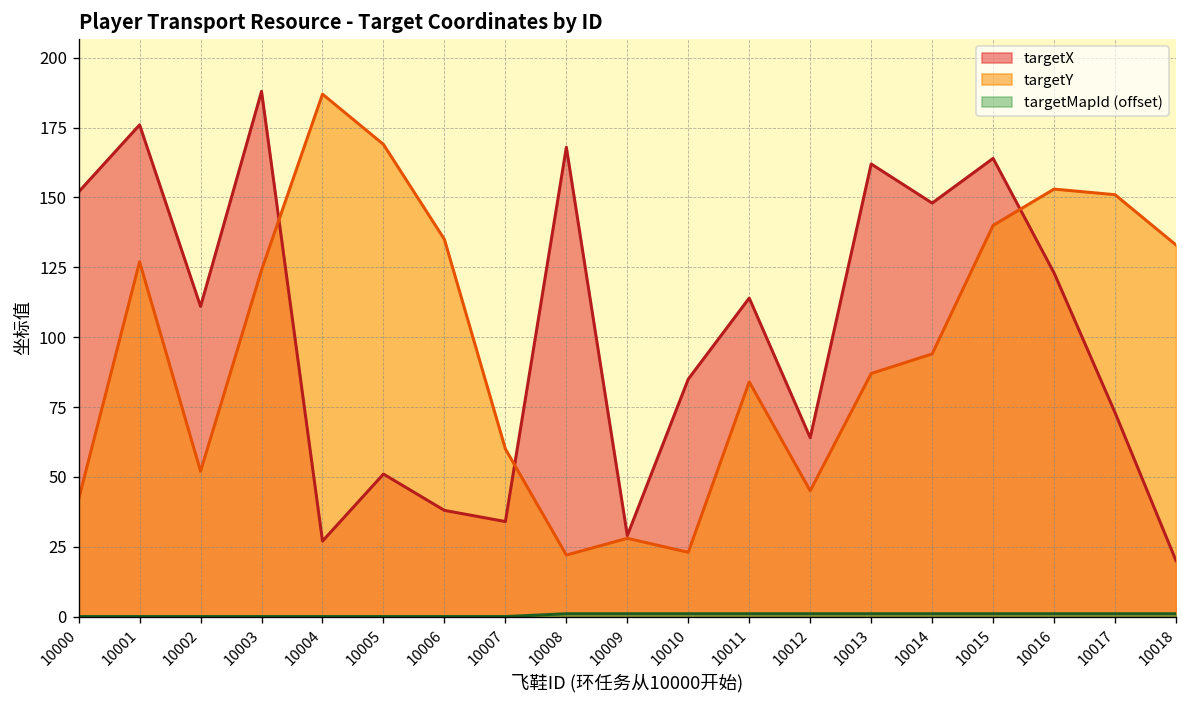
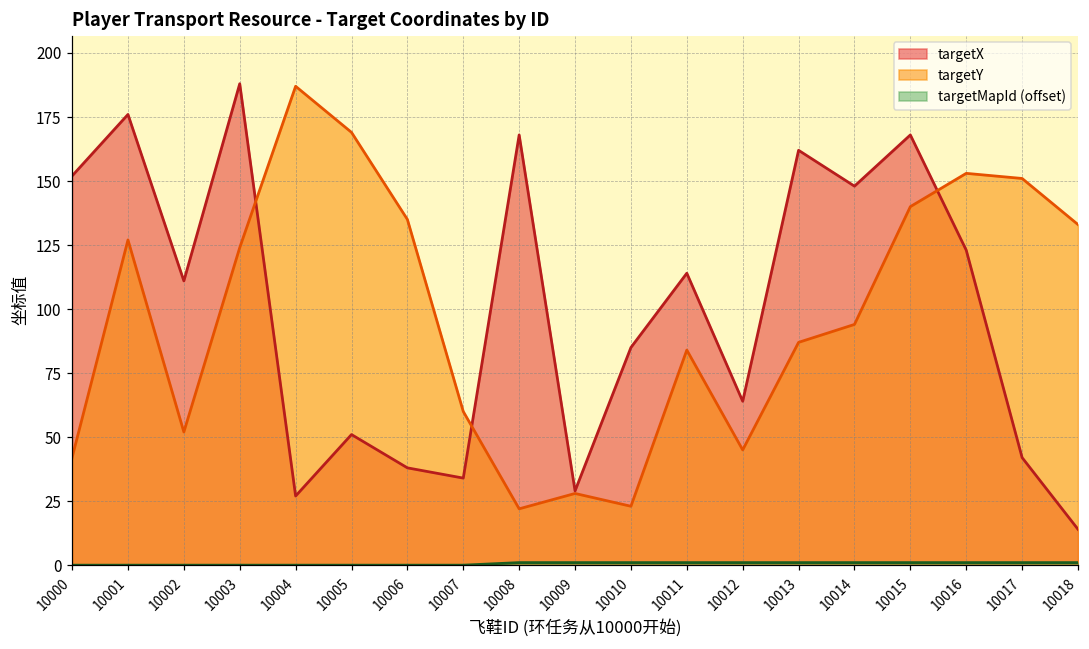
targetX, 10015: 164 -> 168
targetX, 10017: 73 -> 42
targetX, 10018: 20 -> 14
